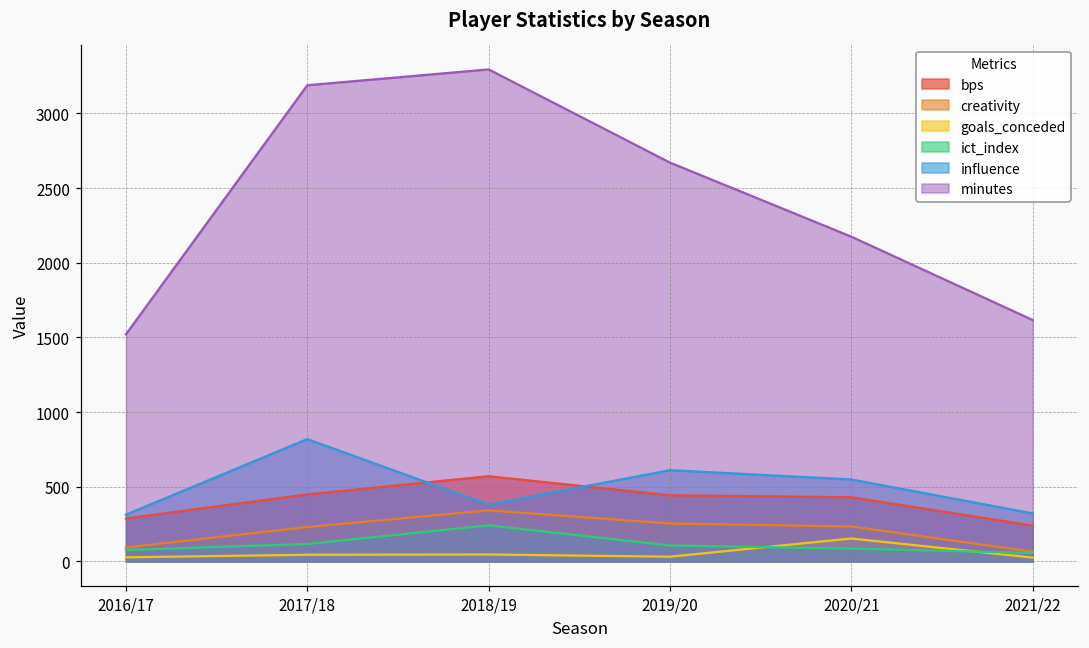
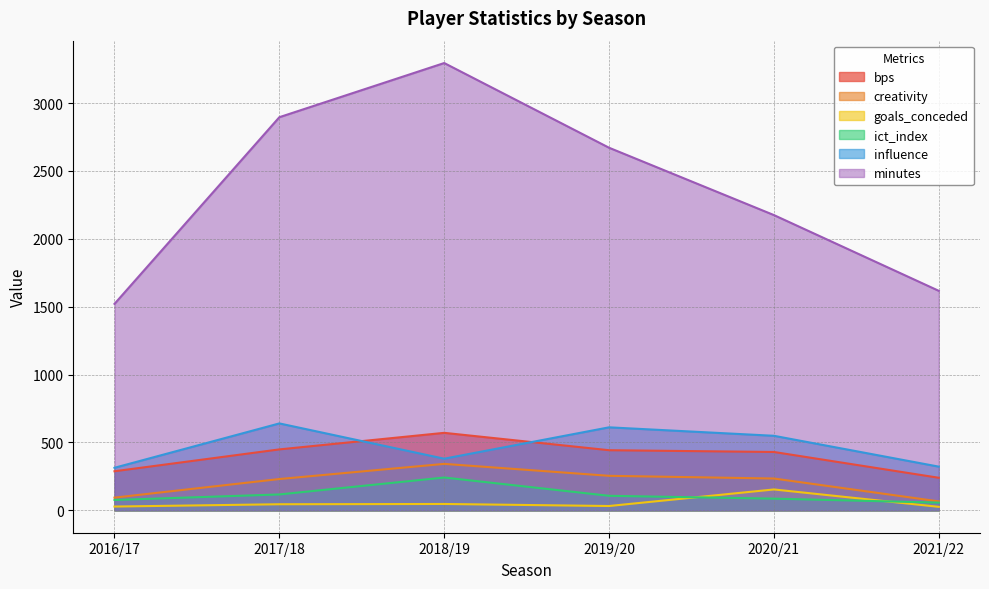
influence, 2017/18: 820 -> 640
minutes, 2017/18: 3190 -> 2900
